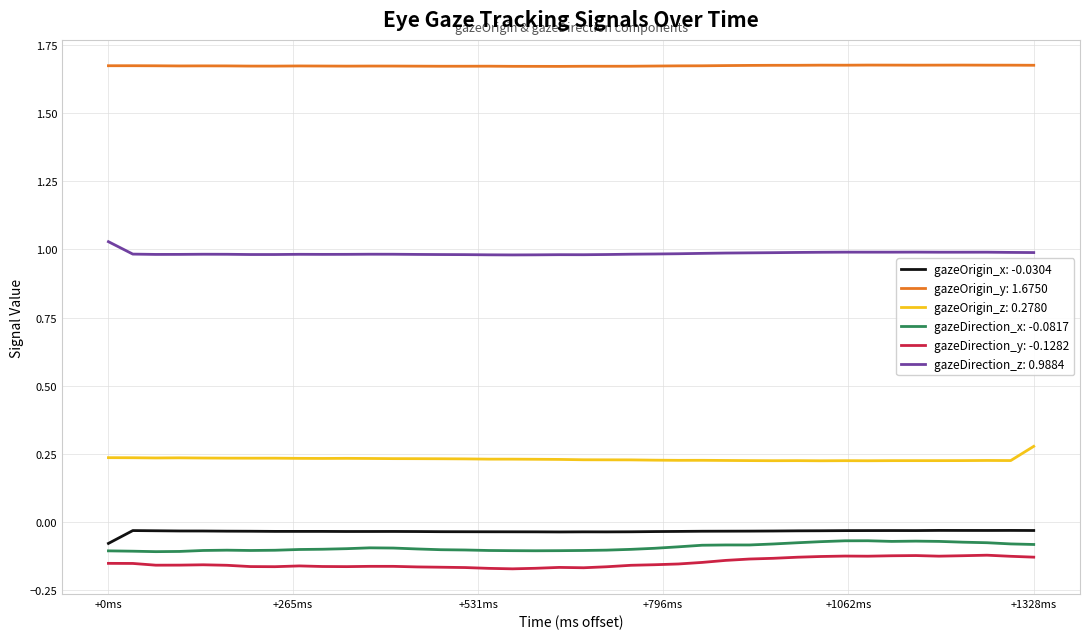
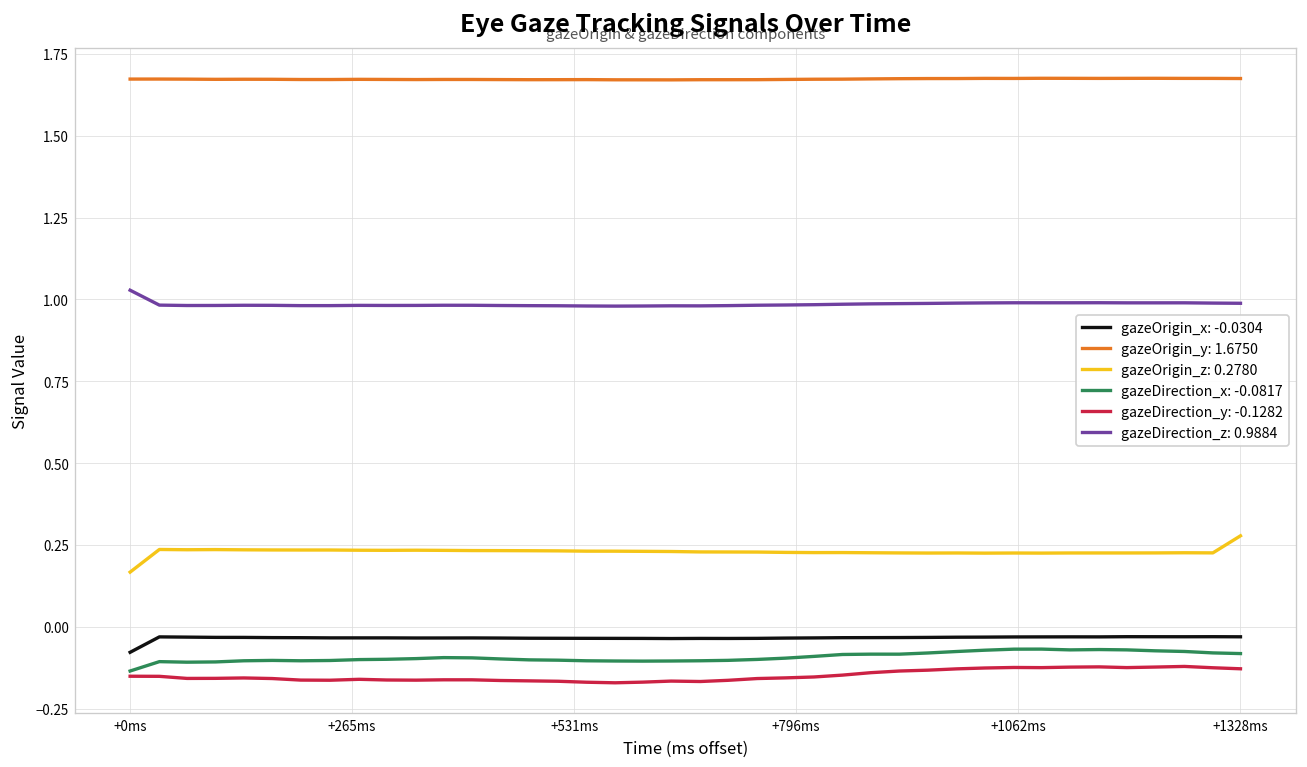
gazeOrigin_z: 0.2780, +0ms: 0.24 -> 0.17
gazeDirection_x: -0.0817, +0ms: -0.11 -> -0.13
